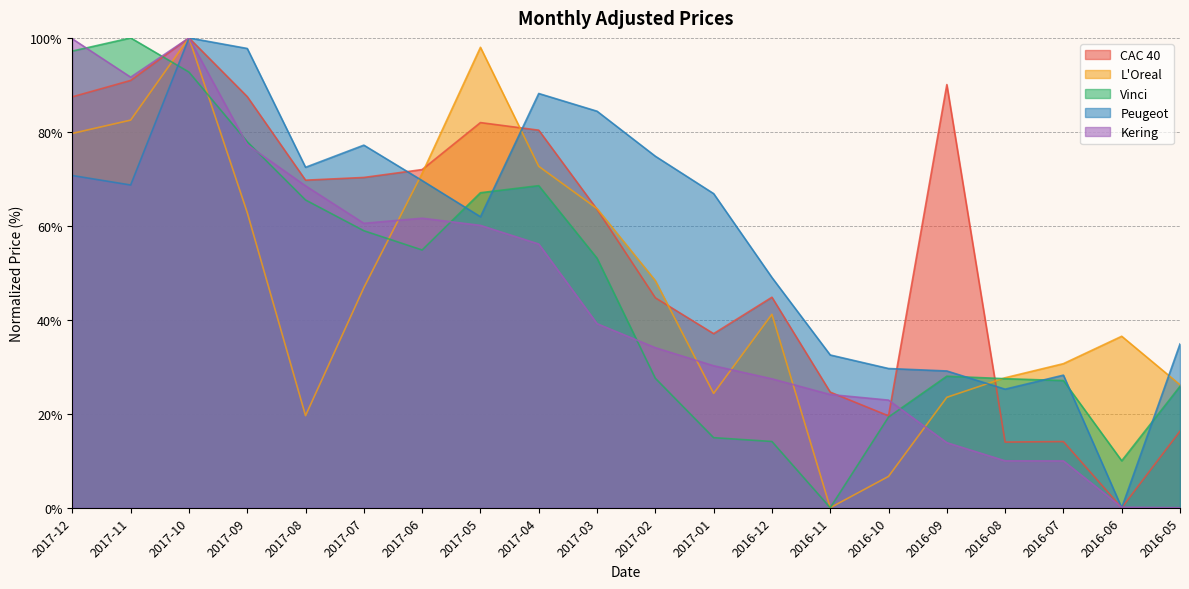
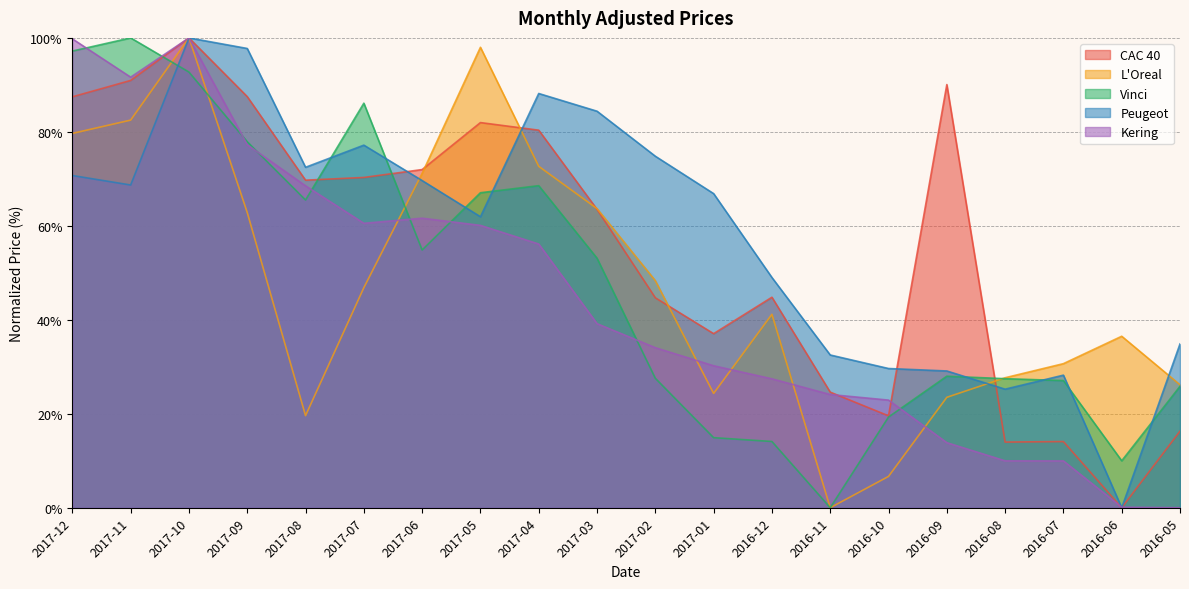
Vinci, 2017-07: 59% -> 86%
